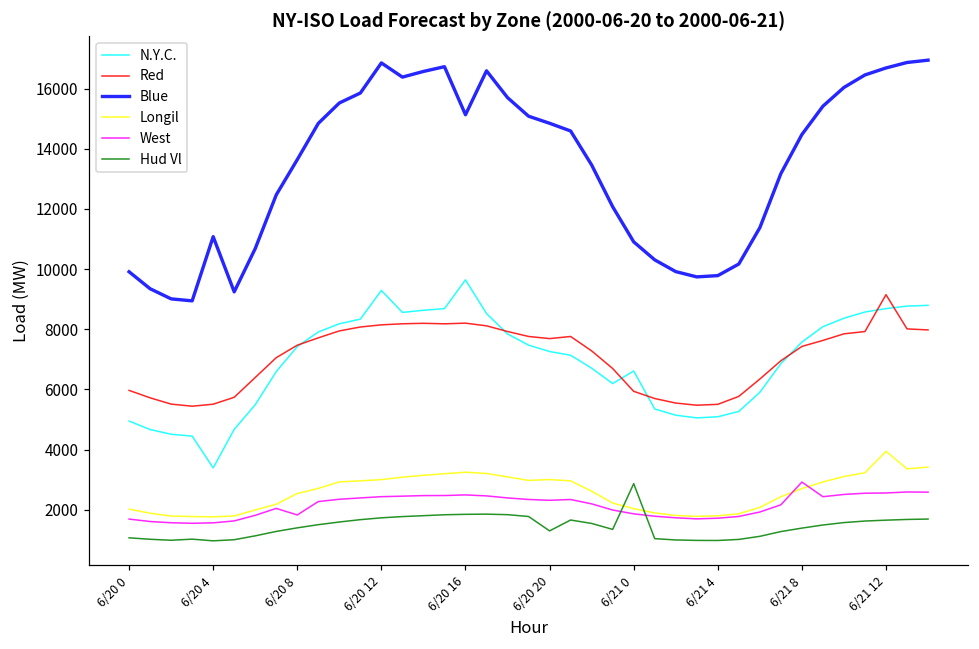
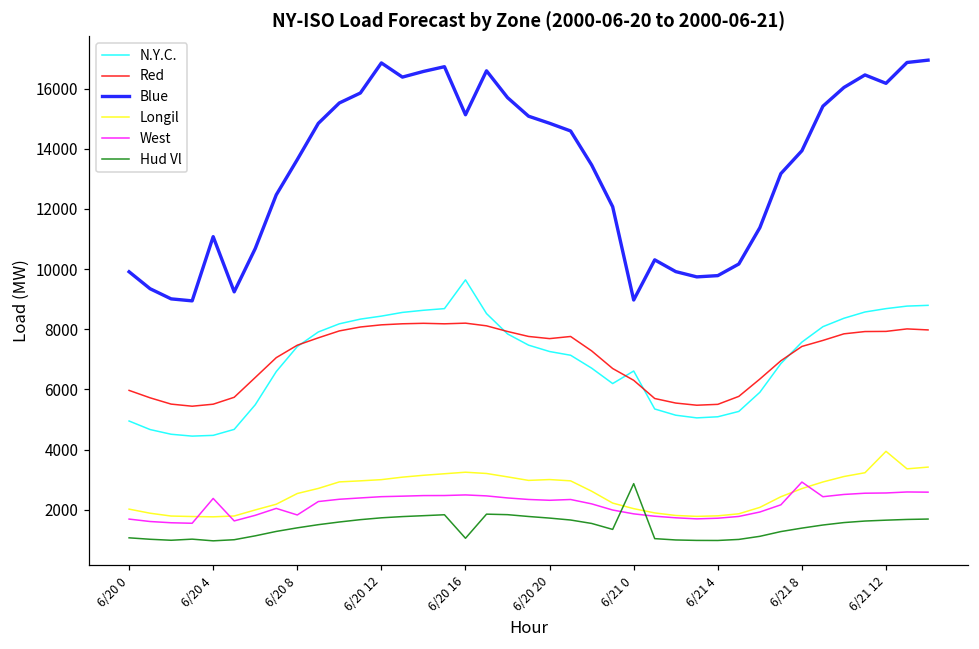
N.Y.C., 6/20 4: 3400 -> 4500
West, 6/20 4: 1600 -> 2400
N.Y.C., 6/20 12: 9300 -> 8400
Hud Vl, 6/20 16: 1800 -> 1100
Hud Vl, 6/20 20: 1300 -> 1700
Red, 6/21 0: 5900 -> 6300
Blue, 6/21 0: 10900 -> 9000
Blue, 6/21 8: 14500 -> 13900
Red, 6/21 12: 9100 -> 7900
Blue, 6/21 12: 16700 -> 16200
